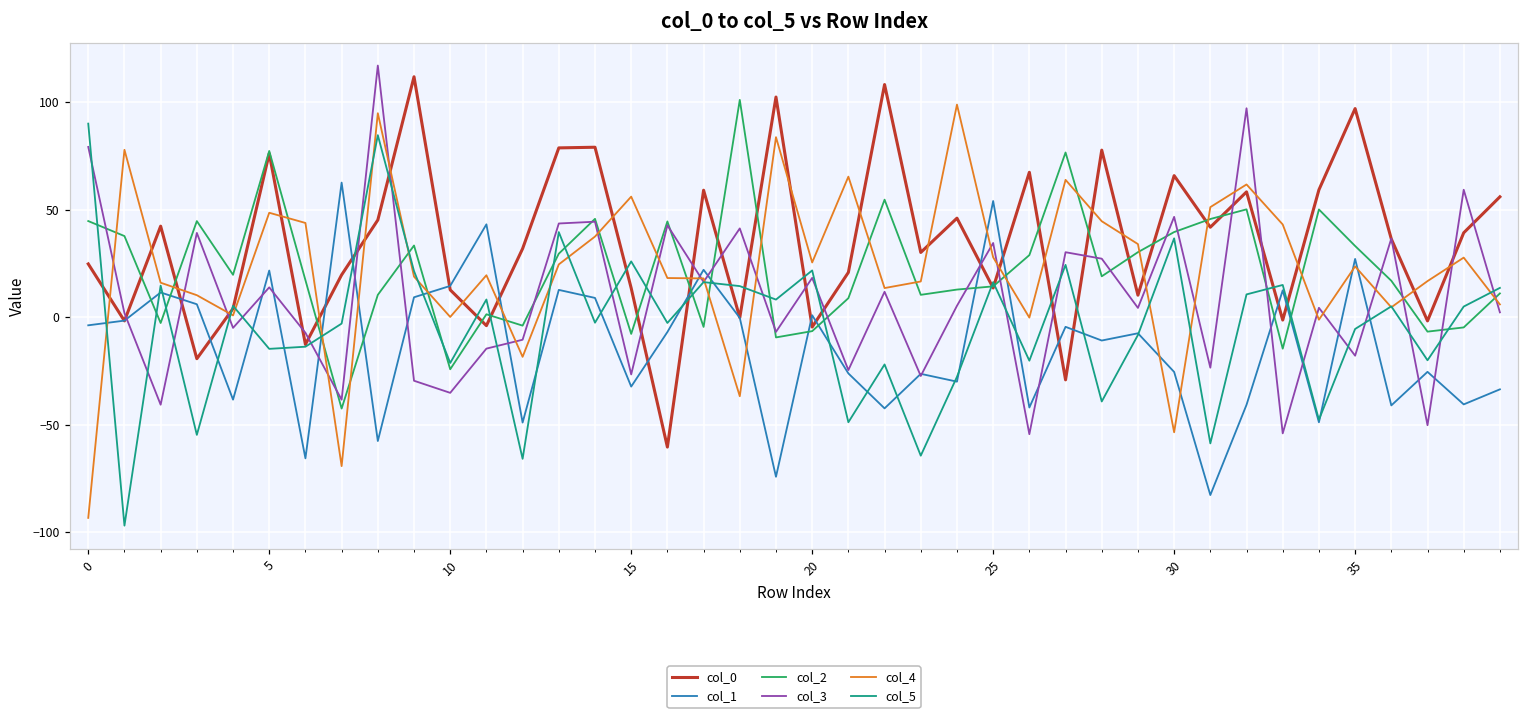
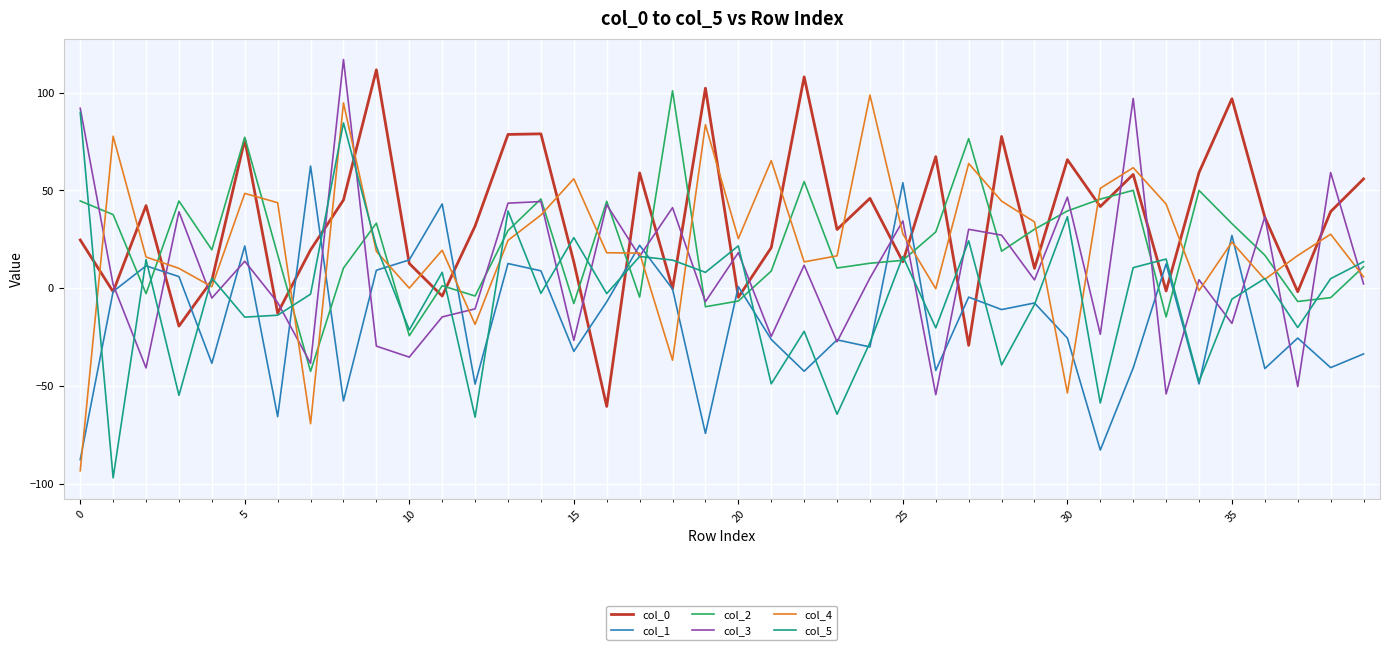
col_1, 0: -4 -> -88
col_3, 0: 79 -> 92
